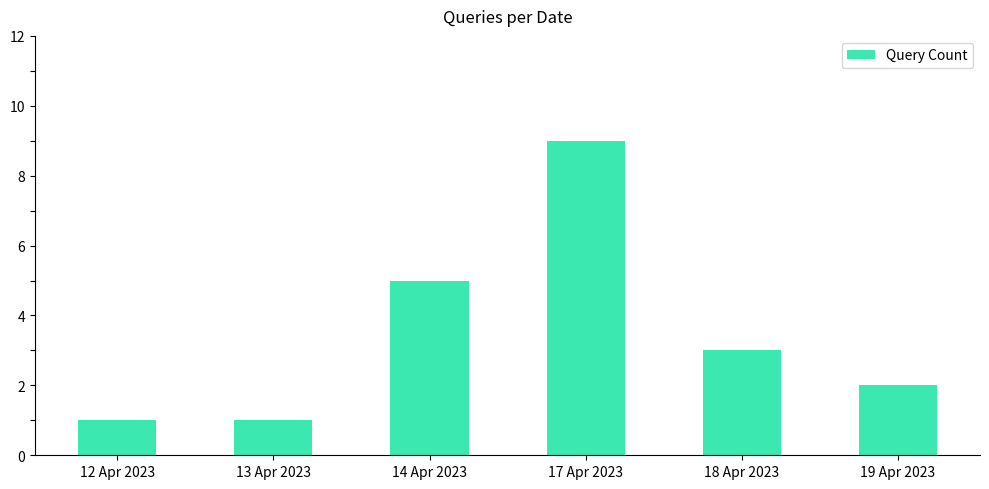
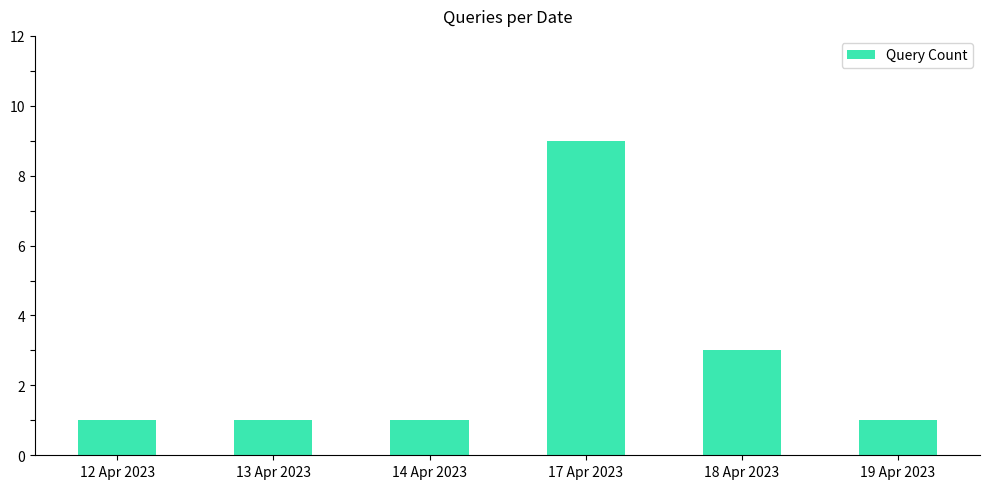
14 Apr 2023: 5 -> 1
19 Apr 2023: 2 -> 1
